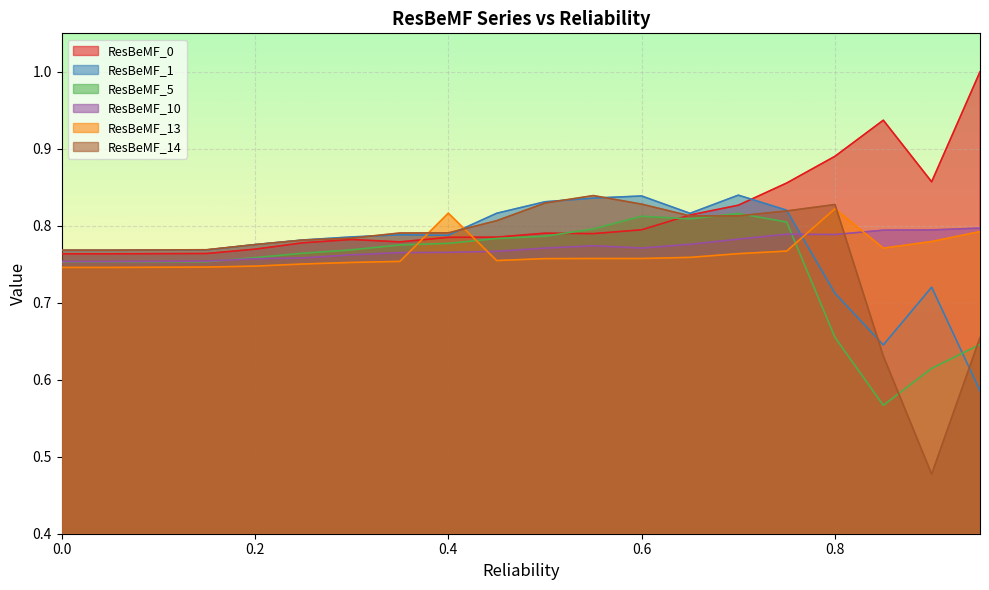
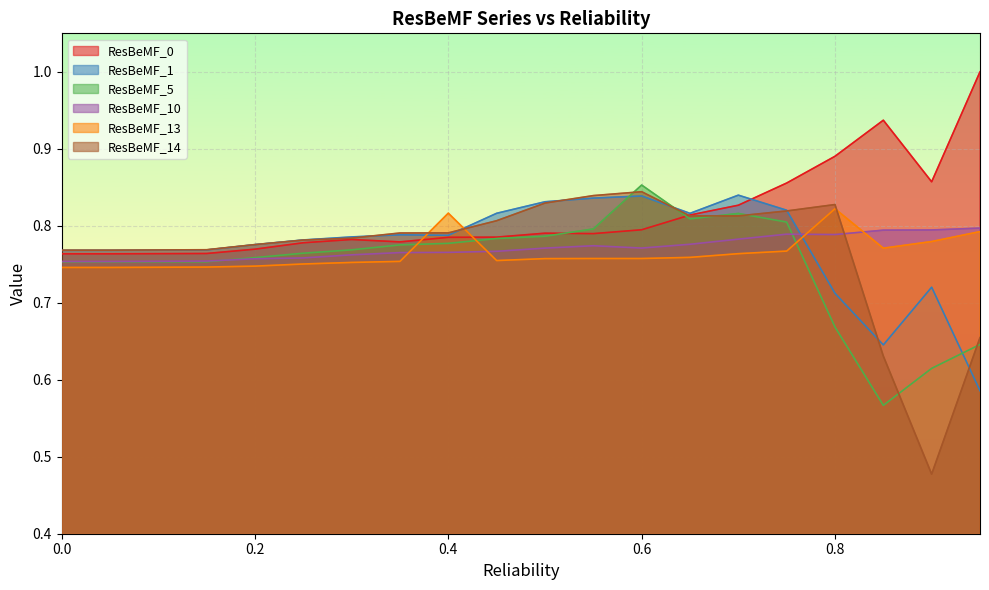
ResBeMF_5, 0.6: 0.81 -> 0.85
ResBeMF_14, 0.6: 0.83 -> 0.84
ResBeMF_5, 0.8: 0.65 -> 0.67
